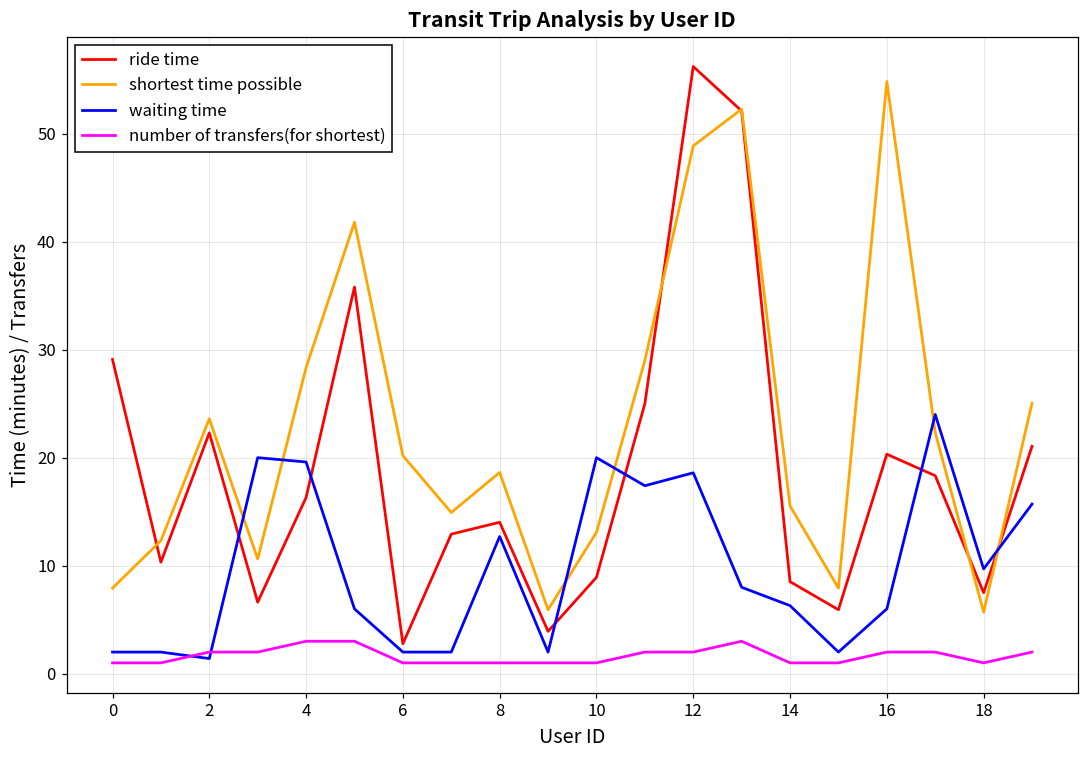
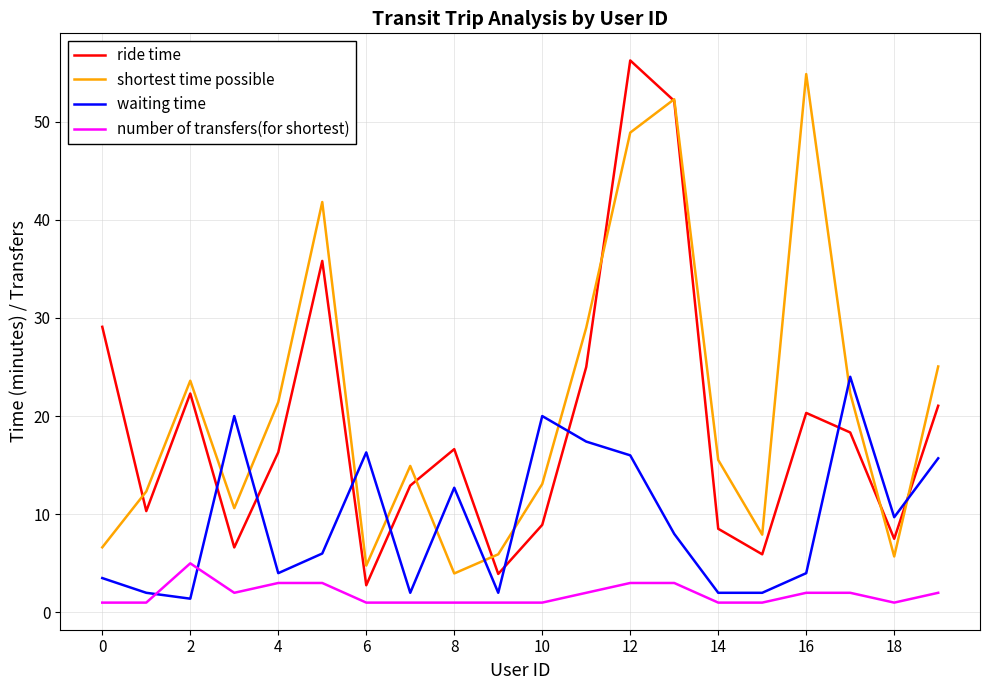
shortest time possible, 0: 8 -> 7
waiting time, 0: 2 -> 4
number of transfers(for shortest), 2: 2 -> 5
shortest time possible, 4: 28 -> 21
waiting time, 4: 20 -> 4
shortest time possible, 6: 20 -> 5
waiting time, 6: 2 -> 16
ride time, 8: 14 -> 17
shortest time possible, 8: 19 -> 4
waiting time, 12: 19 -> 16
number of transfers(for shortest), 12: 2 -> 3
waiting time, 14: 6 -> 2
waiting time, 16: 6 -> 4
